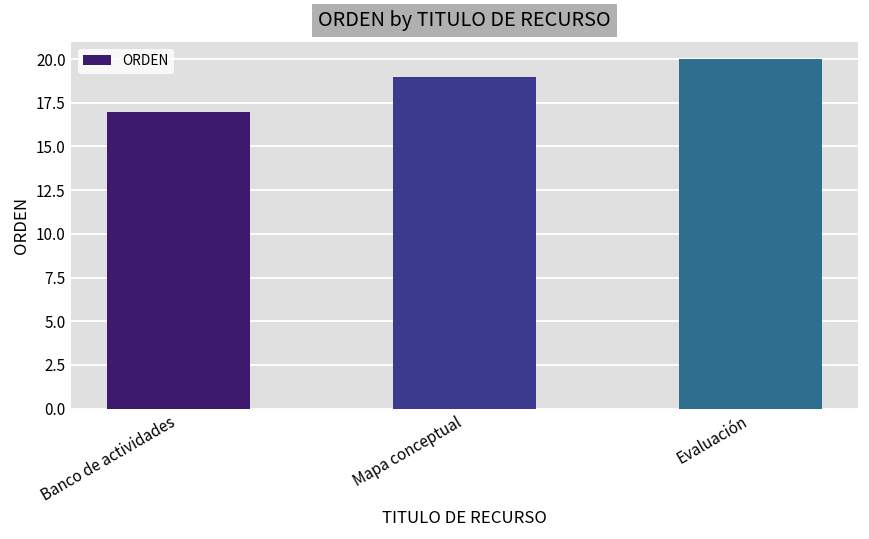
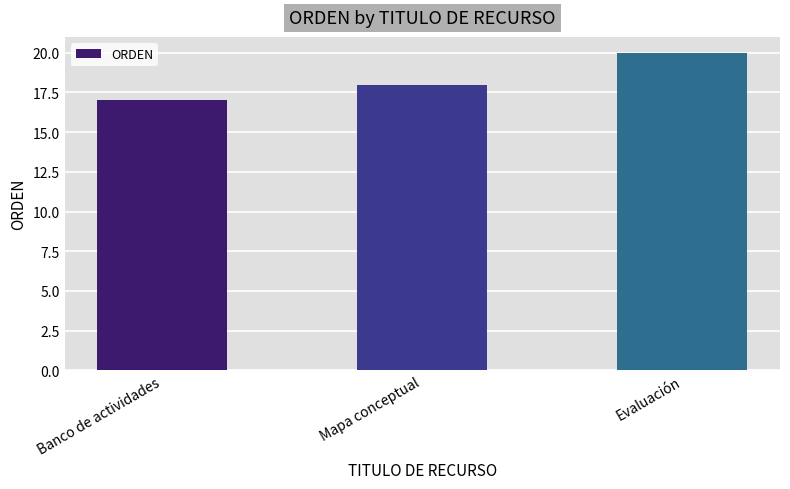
Mapa conceptual: 19 -> 18
